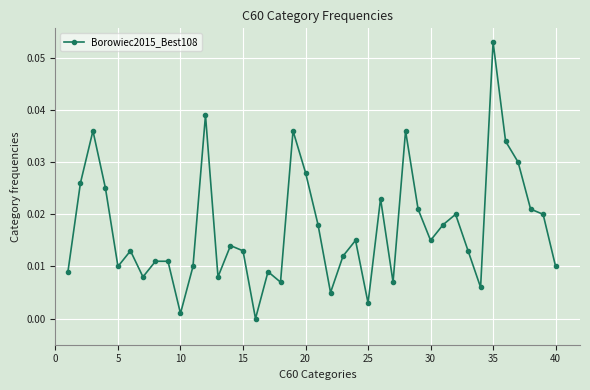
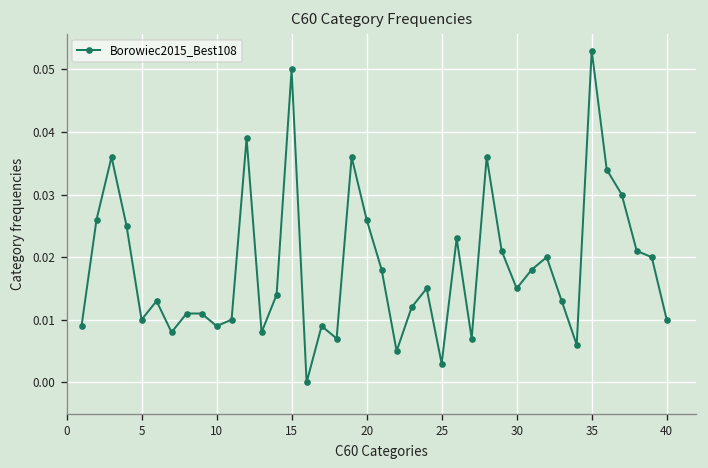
10: 0.001 -> 0.009
15: 0.013 -> 0.050
20: 0.028 -> 0.026
